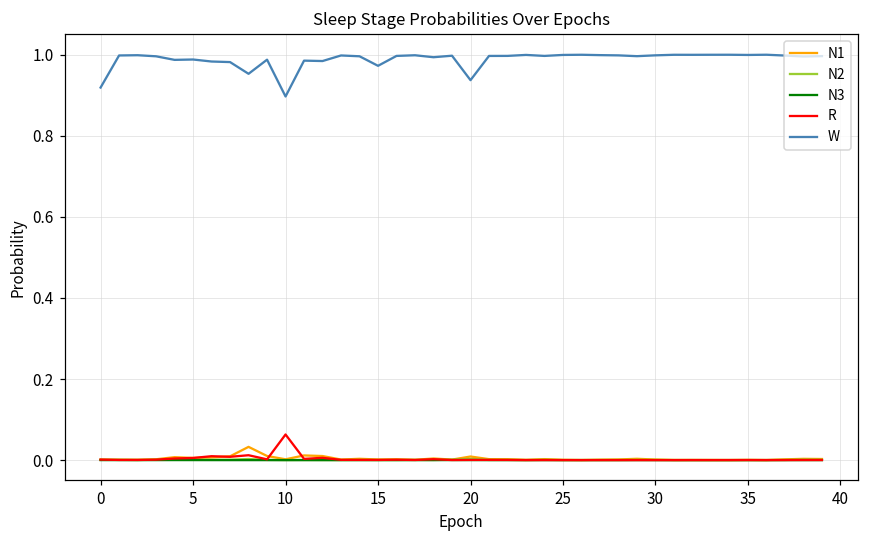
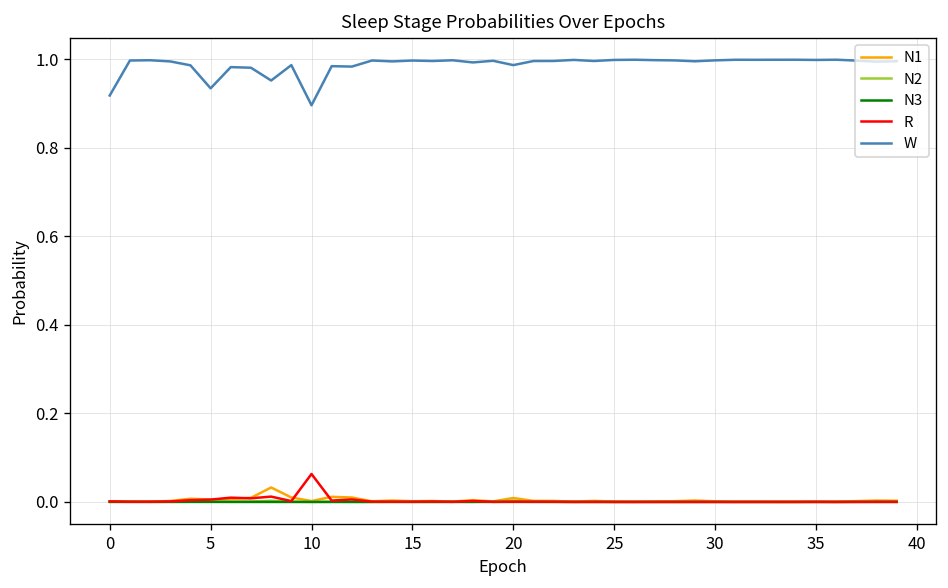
W, 5: 0.99 -> 0.93
W, 15: 0.97 -> 1.00
W, 20: 0.94 -> 0.99
